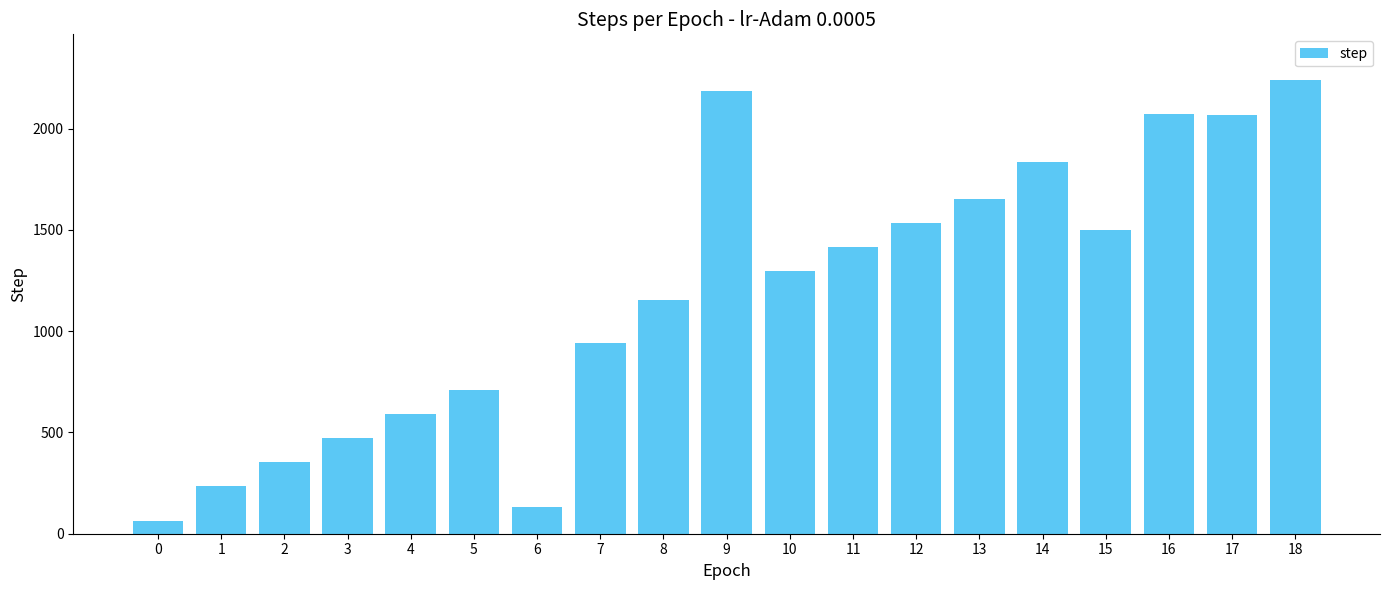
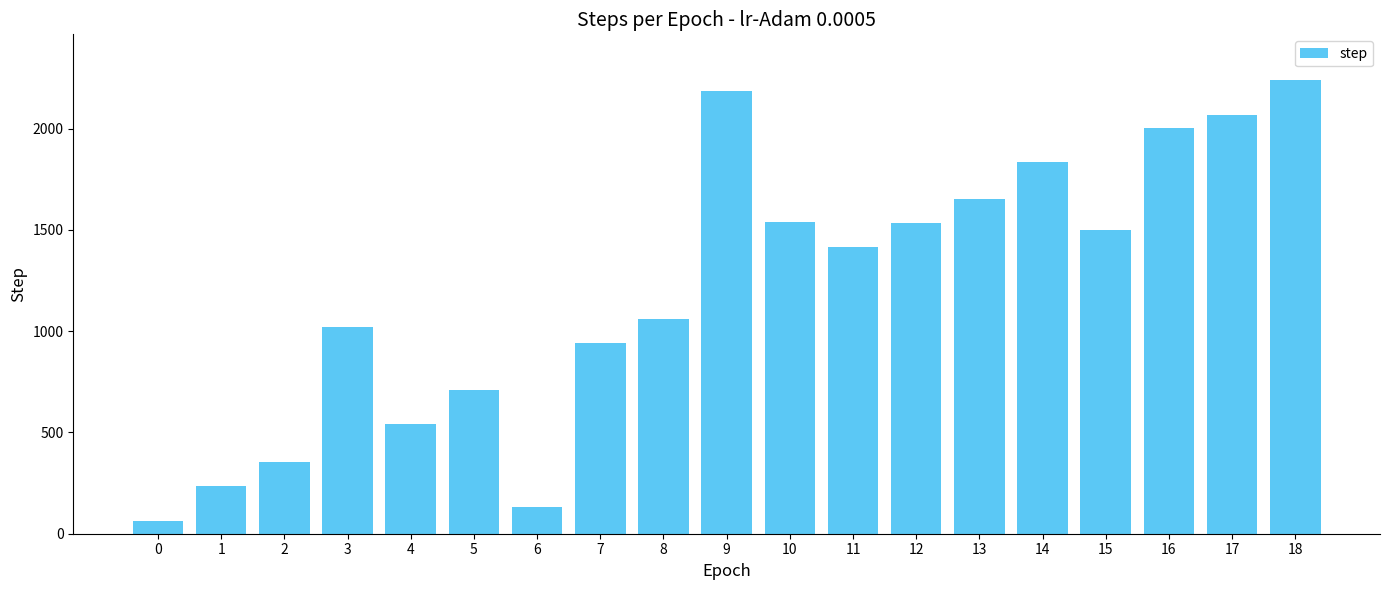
3: 470 -> 1020
4: 590 -> 540
8: 1150 -> 1060
10: 1300 -> 1540
16: 2070 -> 2010
